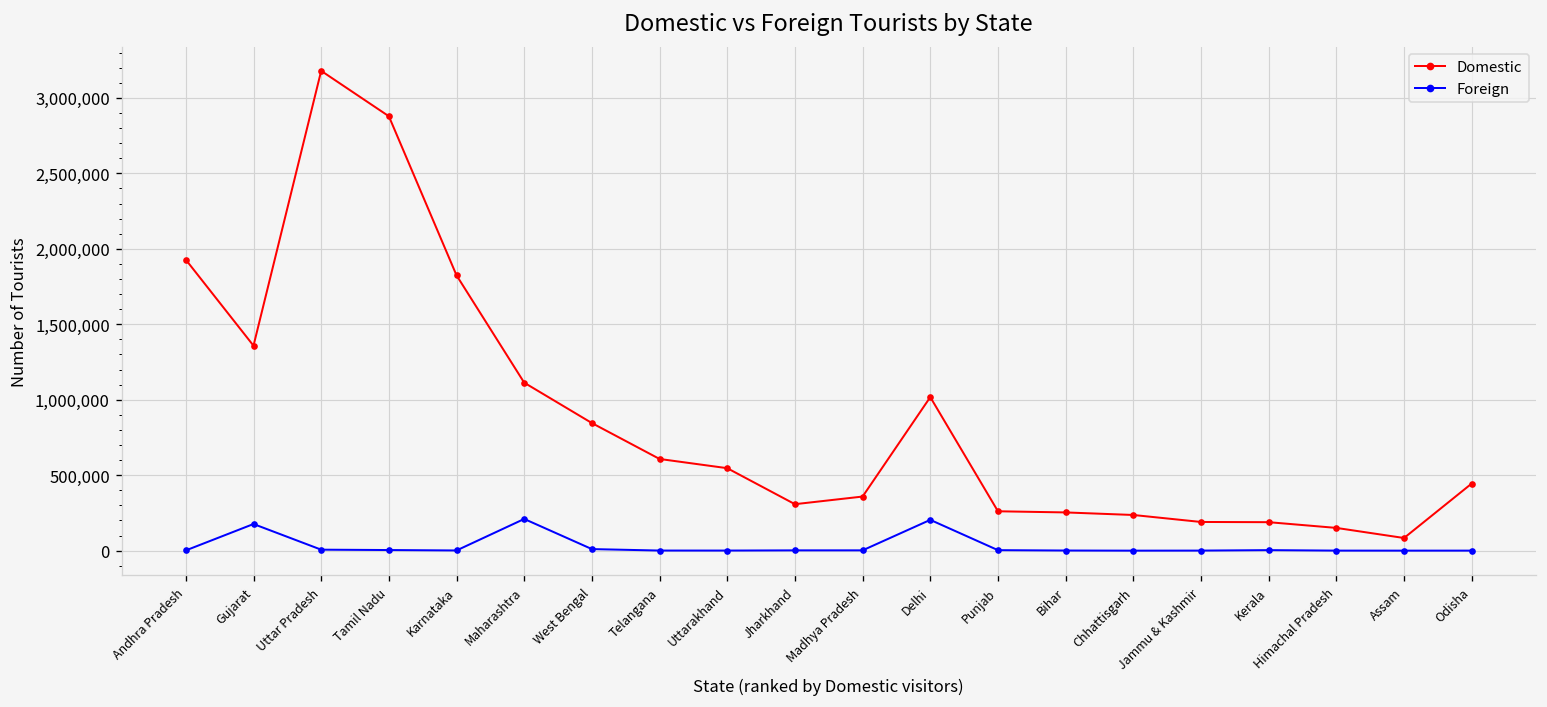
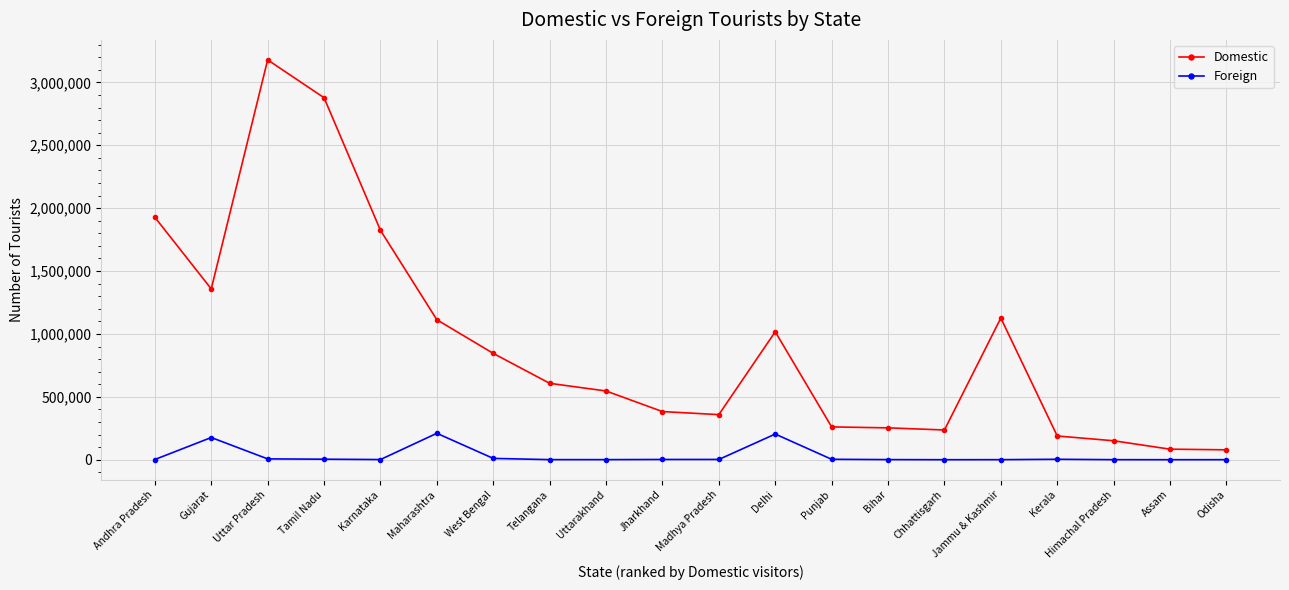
Domestic, Jharkhand: 310,000 -> 380,000
Domestic, Jammu & Kashmir: 190,000 -> 1,130,000
Domestic, Odisha: 440,000 -> 80,000
